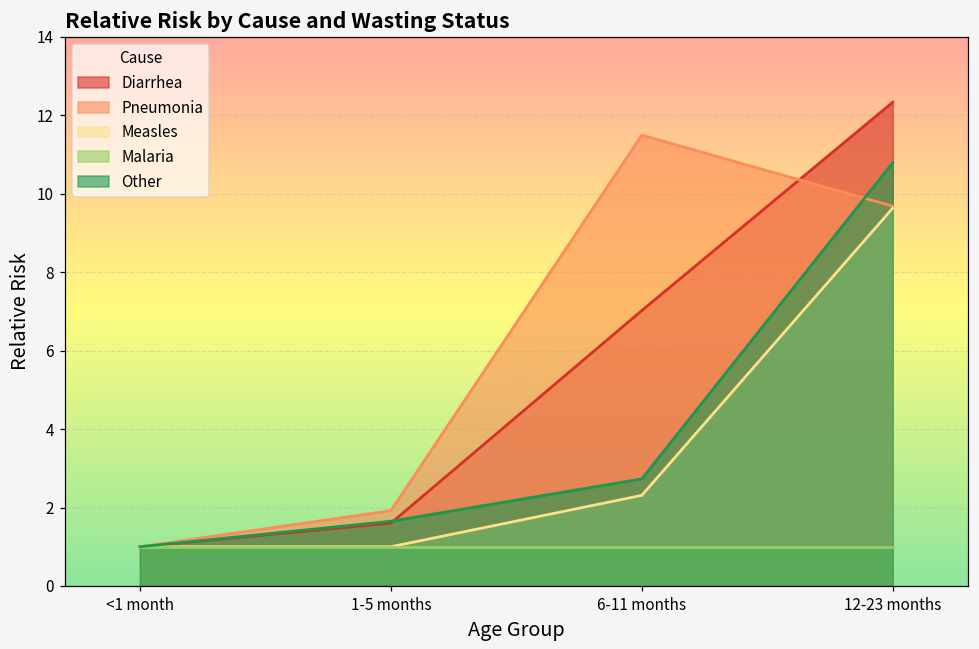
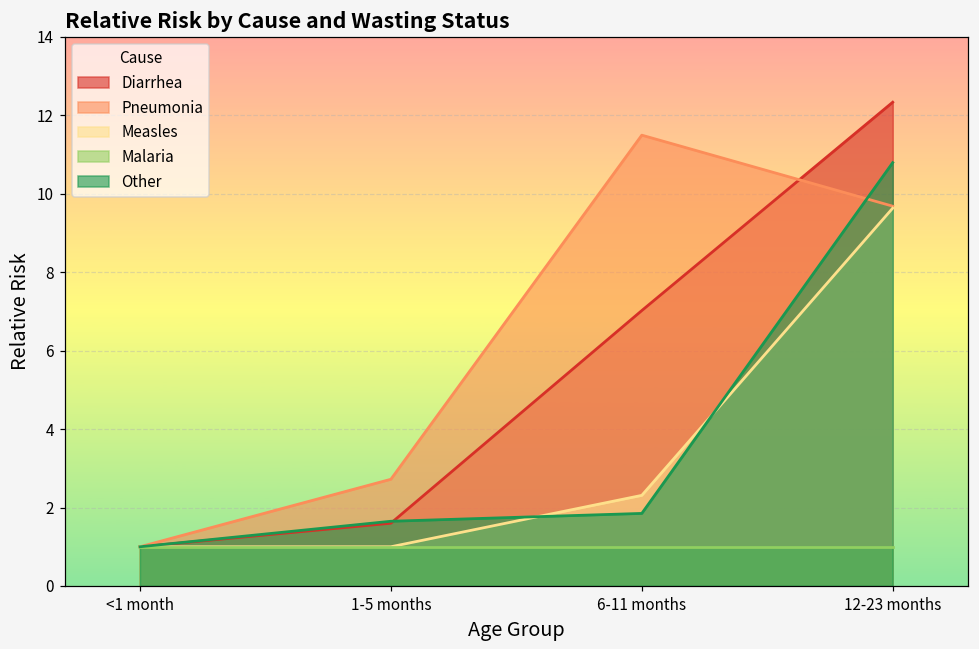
Pneumonia, 1-5 months: 1.9 -> 2.7
Other, 6-11 months: 2.7 -> 1.9
